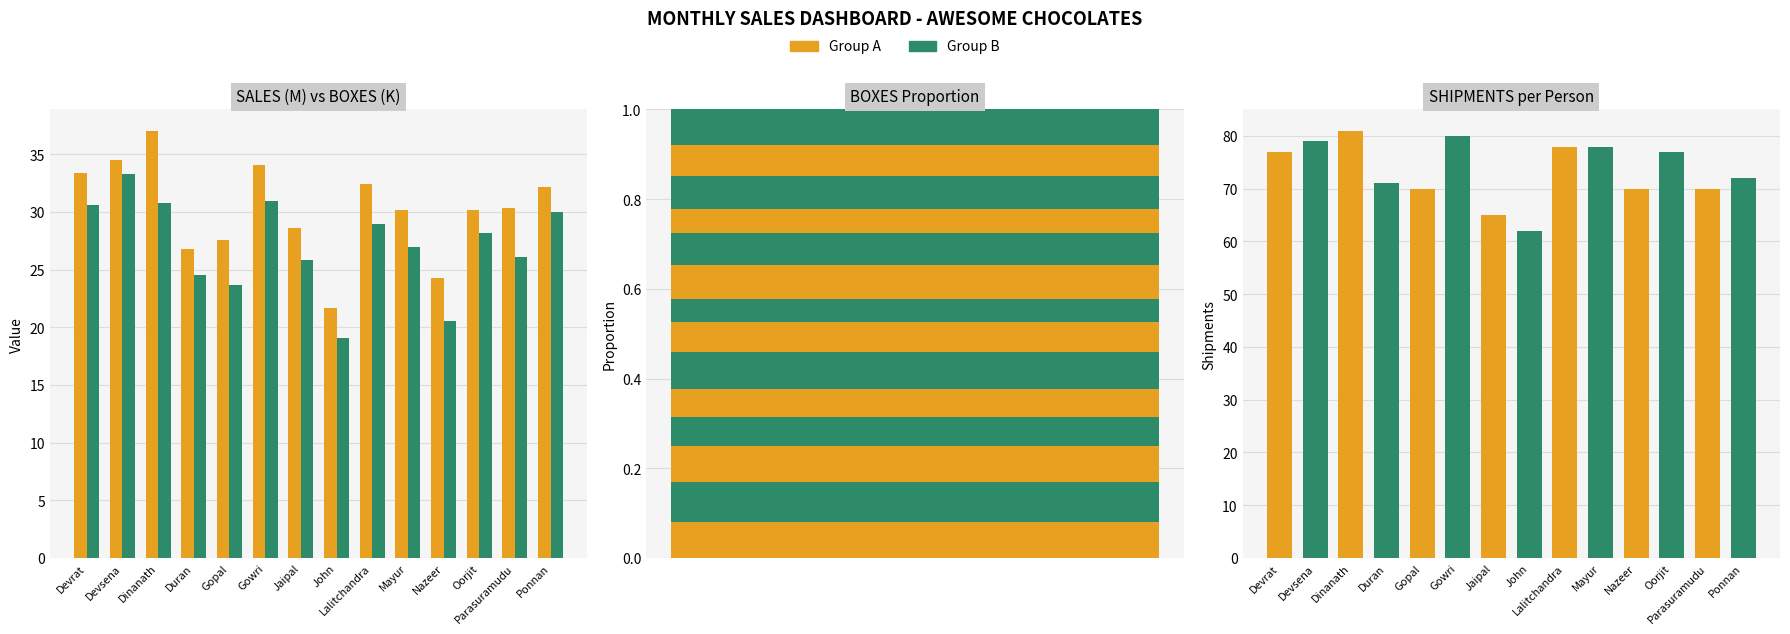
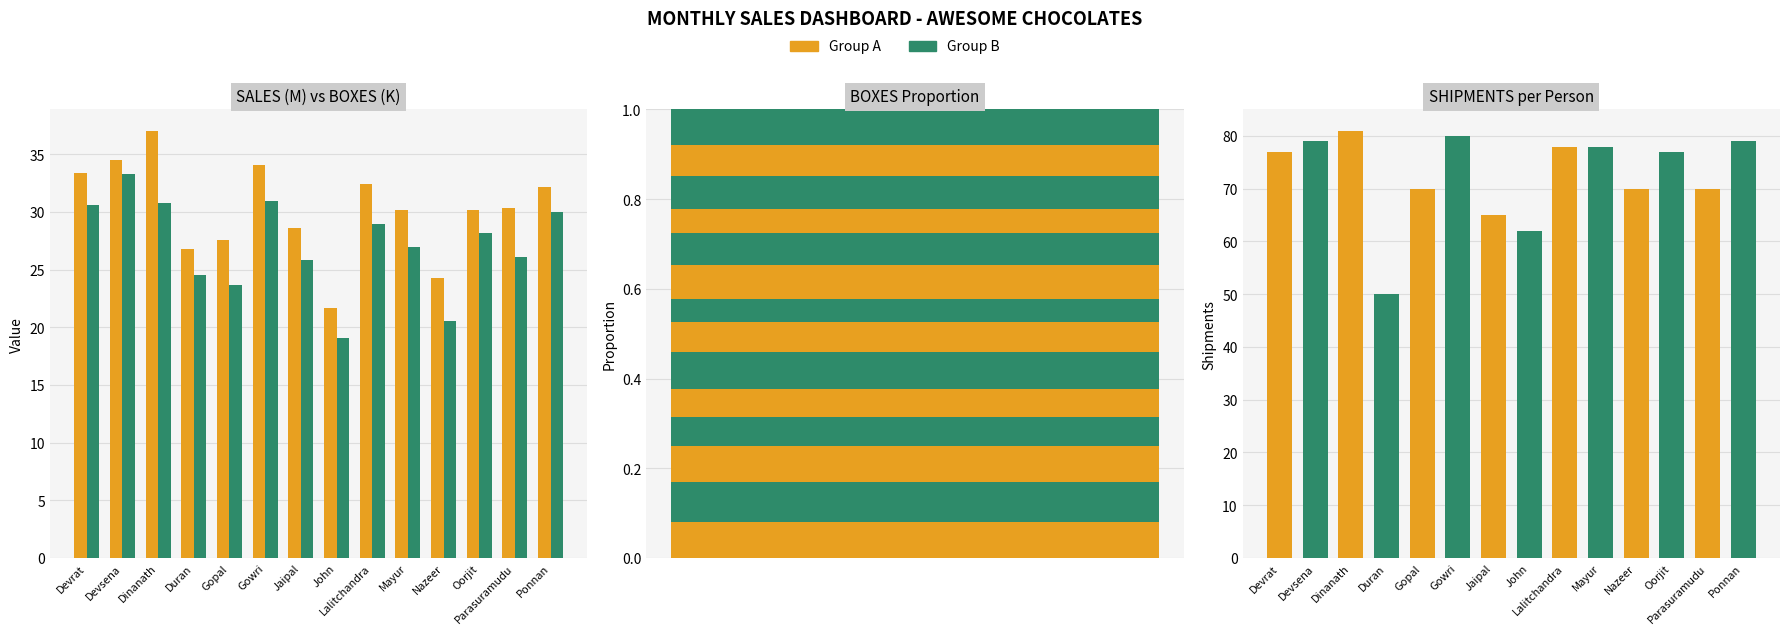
SHIPMENTS per Person, Duran: 71 -> 50
SHIPMENTS per Person, Ponnan: 72 -> 79
